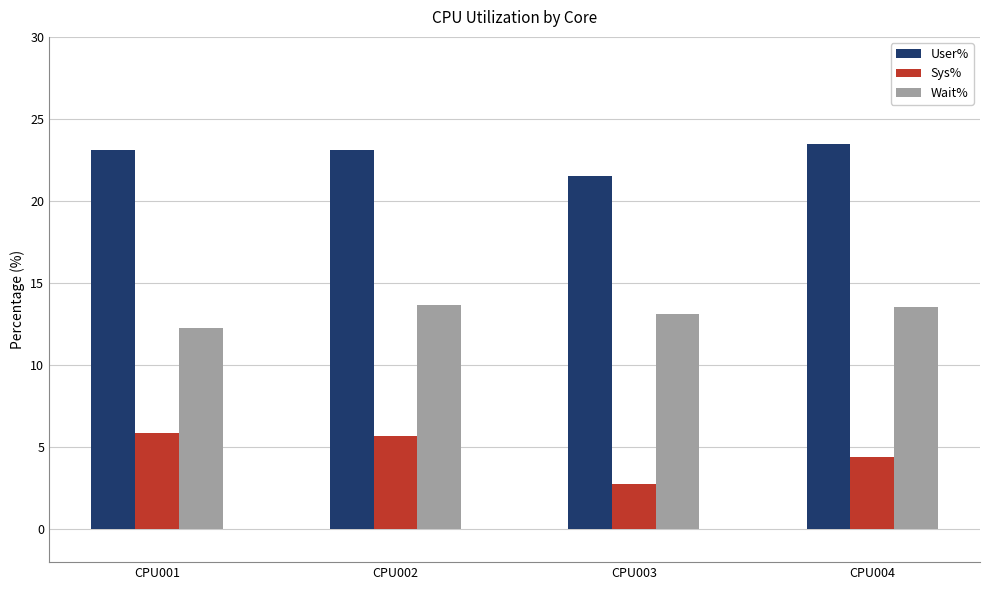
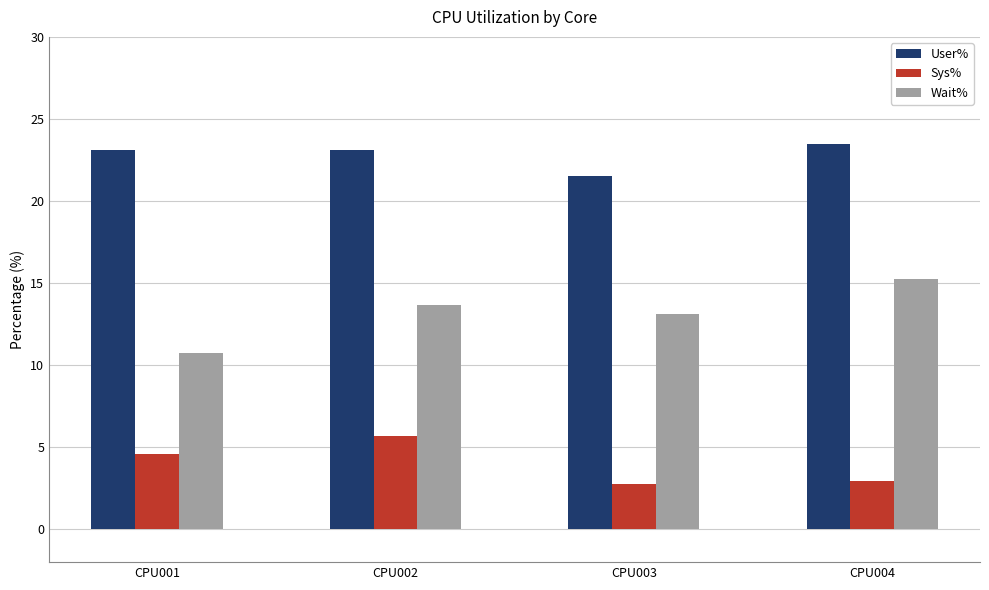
Sys%, CPU001: 5.8 -> 4.6
Wait%, CPU001: 12.2 -> 10.7
Sys%, CPU004: 4.4 -> 2.9
Wait%, CPU004: 13.6 -> 15.2
